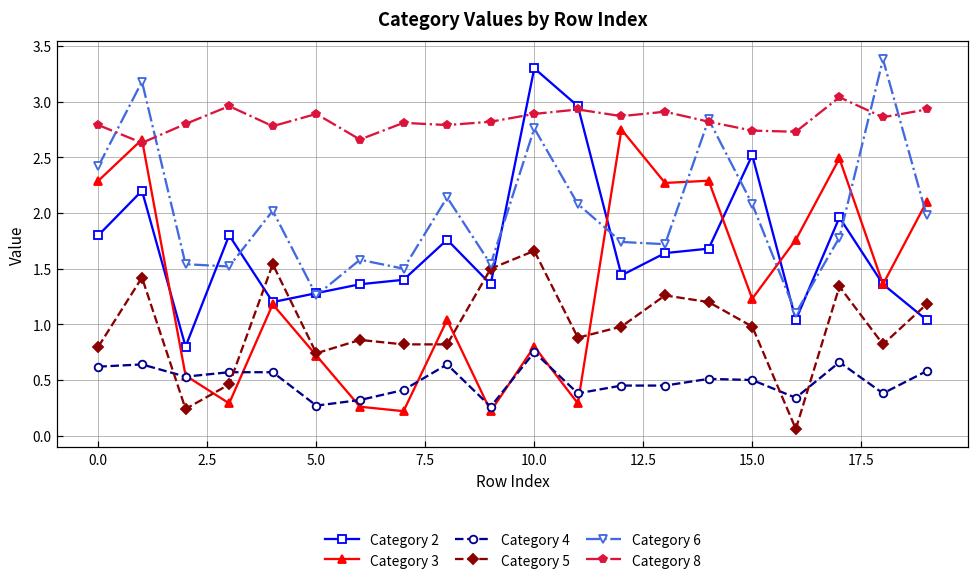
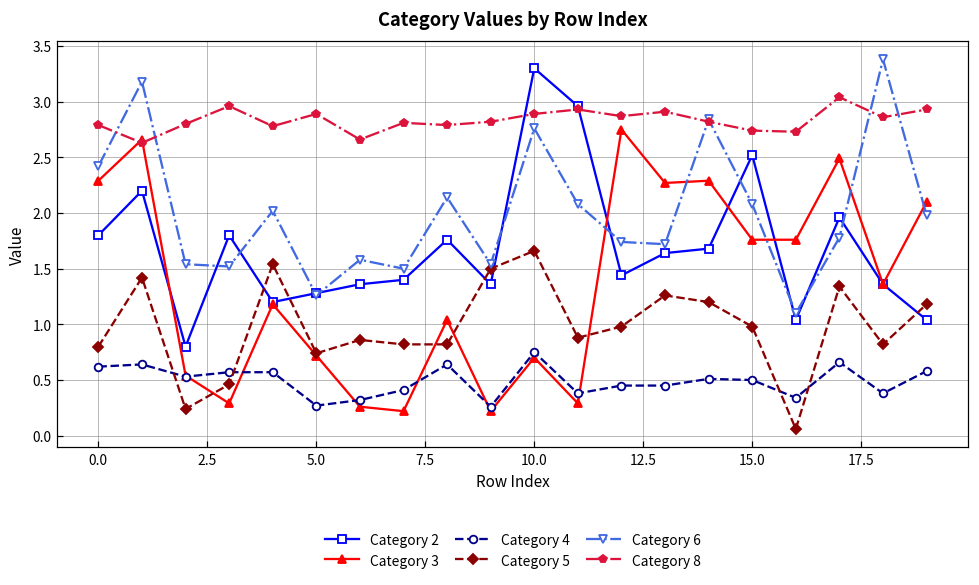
Category 3, 10.0: 0.8 -> 0.7
Category 3, 15.0: 1.23 -> 1.76
